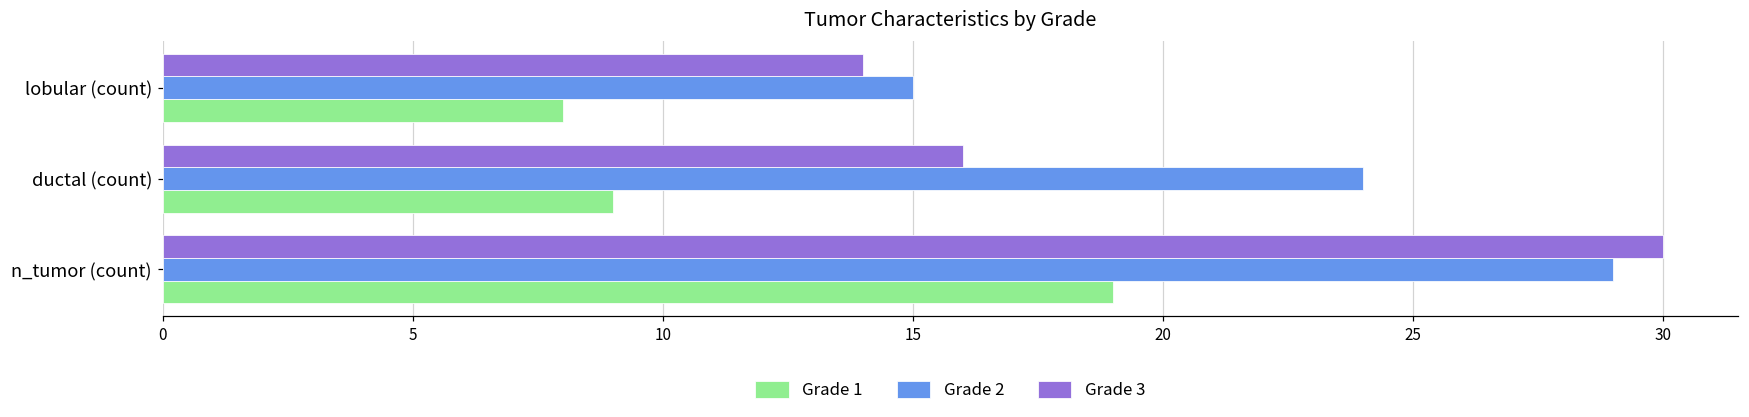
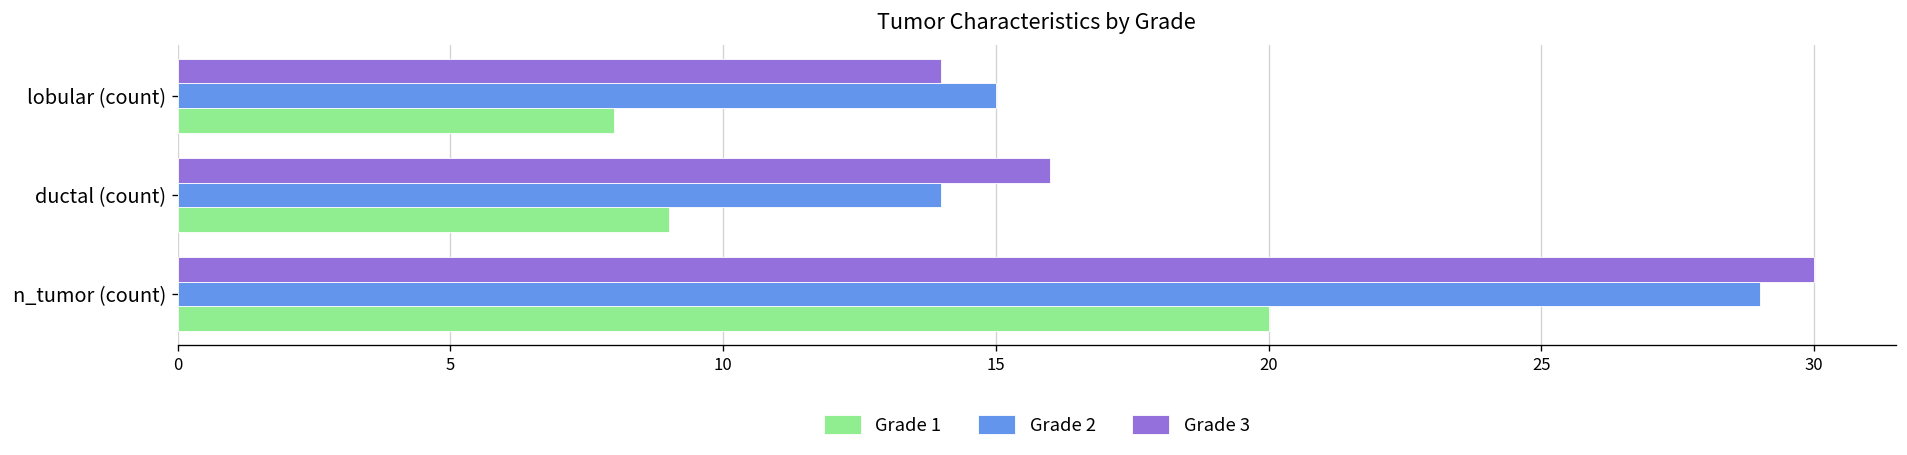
Grade 2, ductal (count): 24 -> 14
Grade 1, n_tumor (count): 19 -> 20
